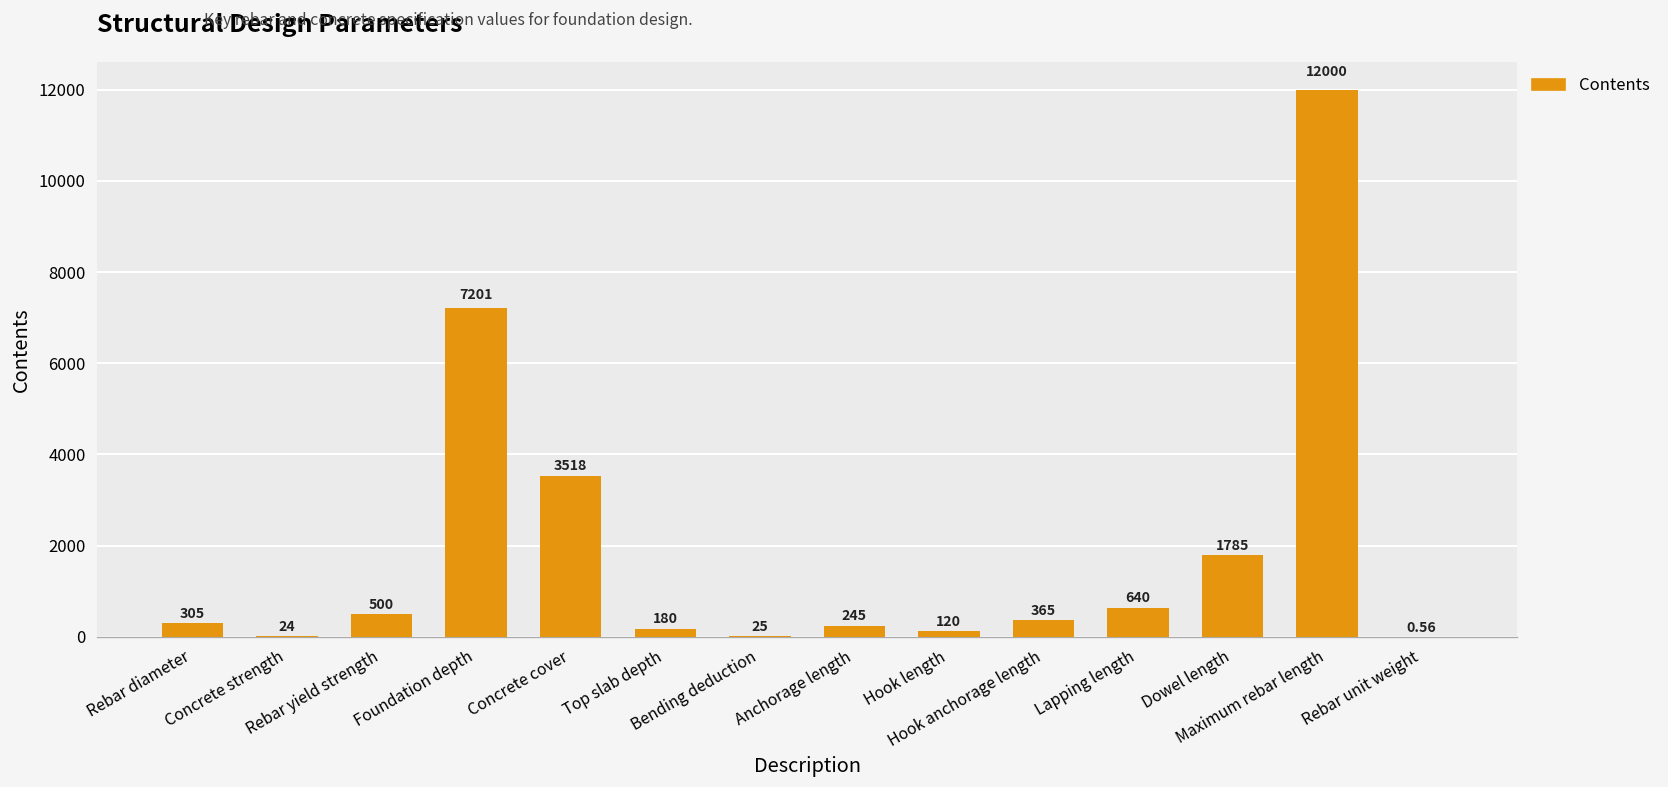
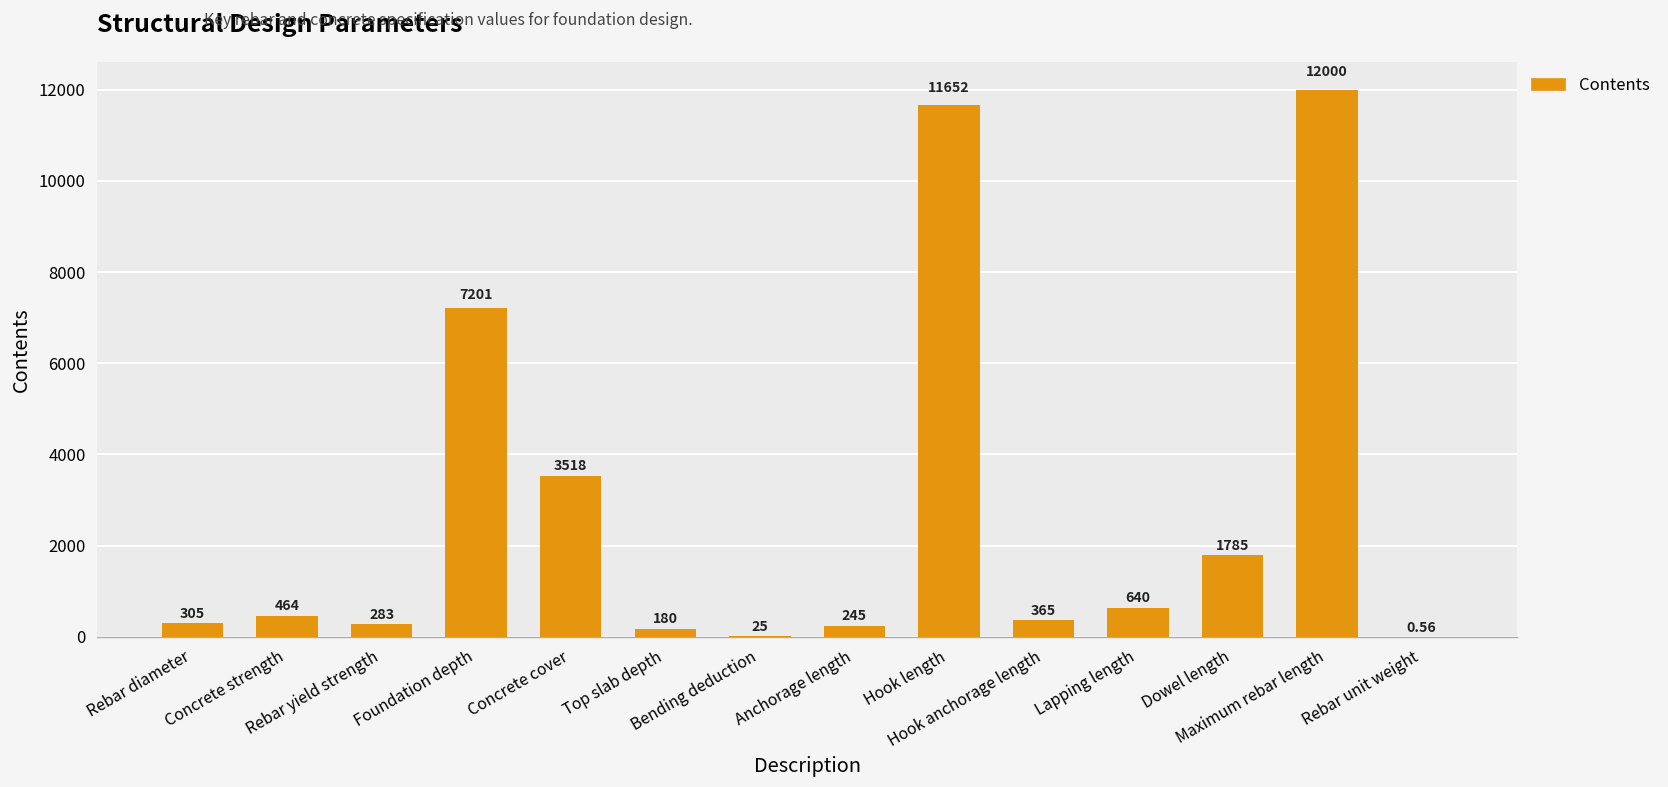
Concrete strength: 24 -> 464
Rebar yield strength: 500 -> 283
Hook length: 120 -> 11652
